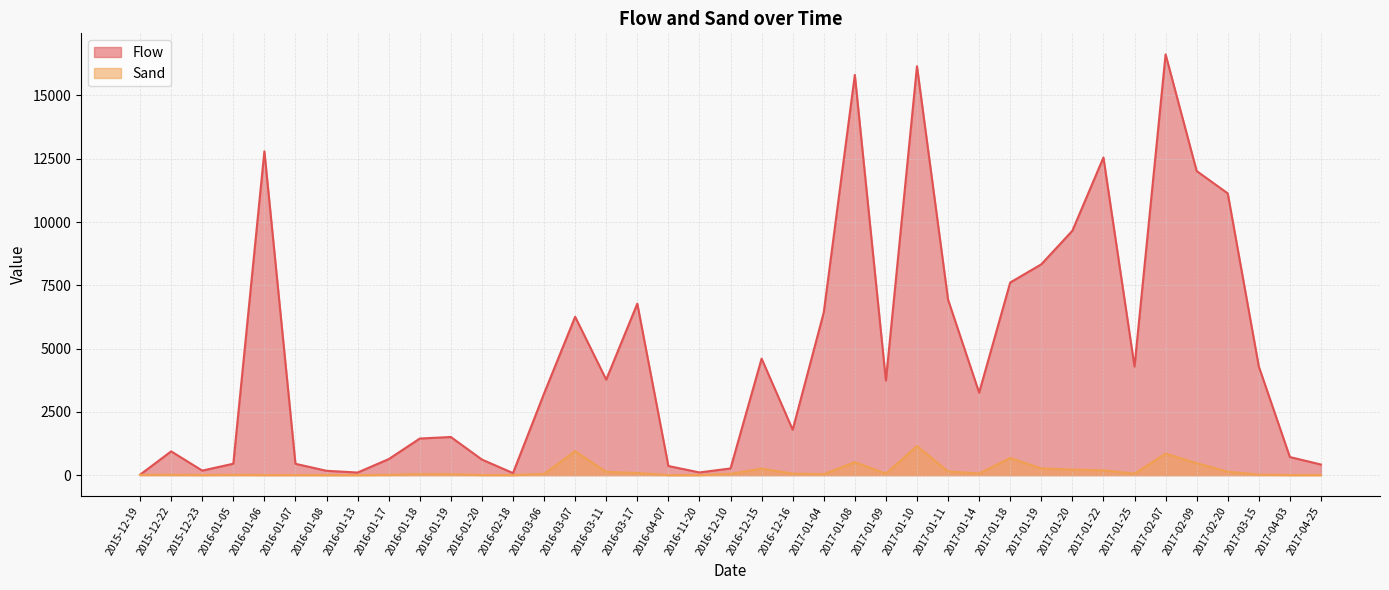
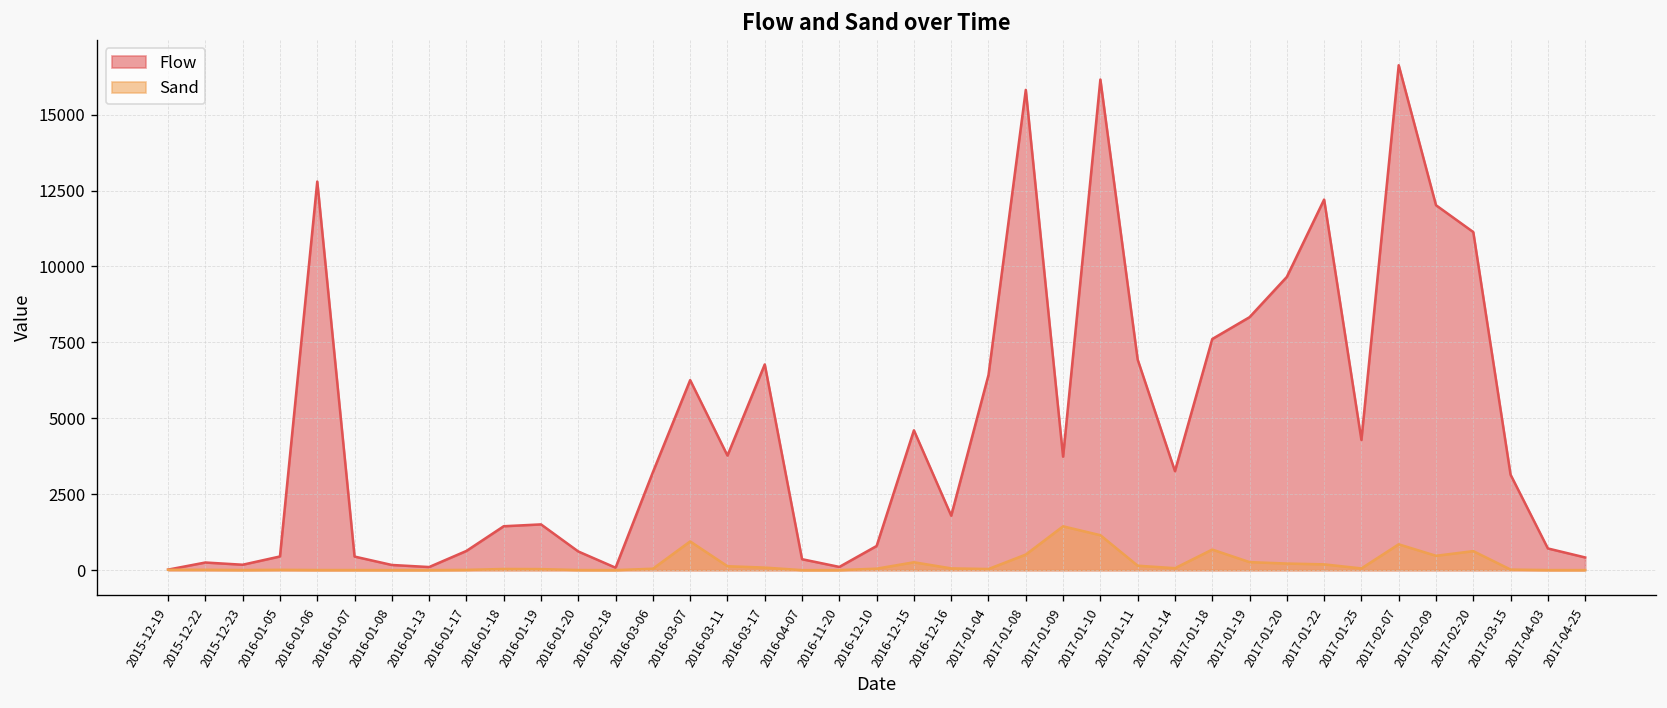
Flow, 2015-12-22: 900 -> 300
Flow, 2016-12-10: 300 -> 800
Sand, 2017-01-09: 100 -> 1400
Flow, 2017-01-22: 12500 -> 12200
Sand, 2017-02-20: 100 -> 600
Flow, 2017-03-15: 4300 -> 3100
